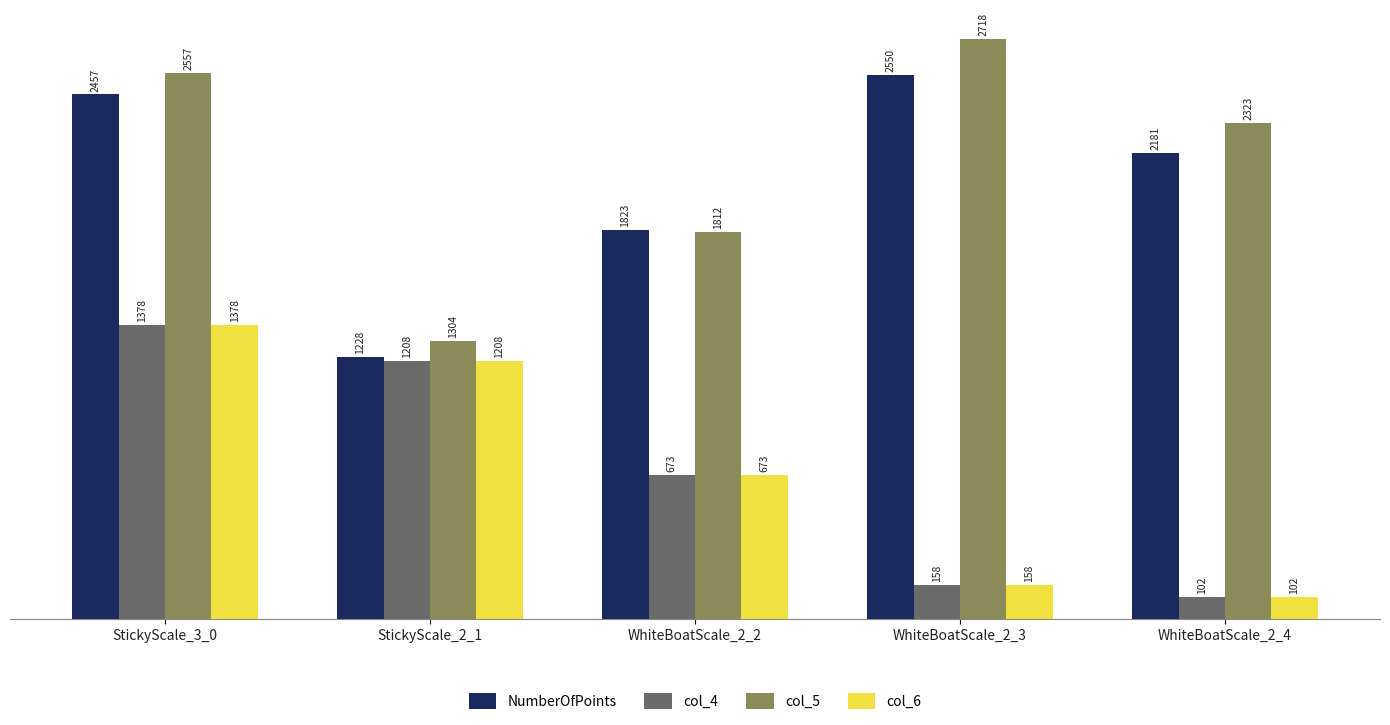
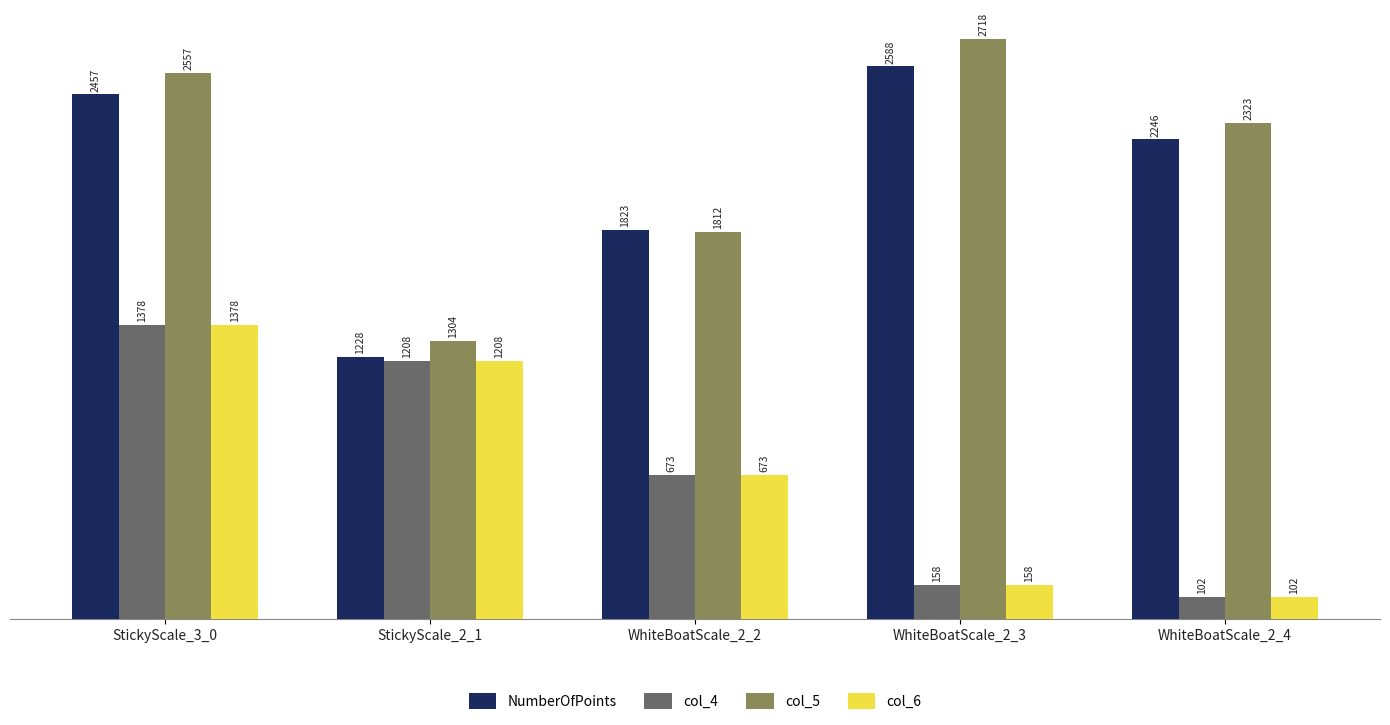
NumberOfPoints, WhiteBoatScale_2_3: 2550 -> 2588
NumberOfPoints, WhiteBoatScale_2_4: 2181 -> 2246
